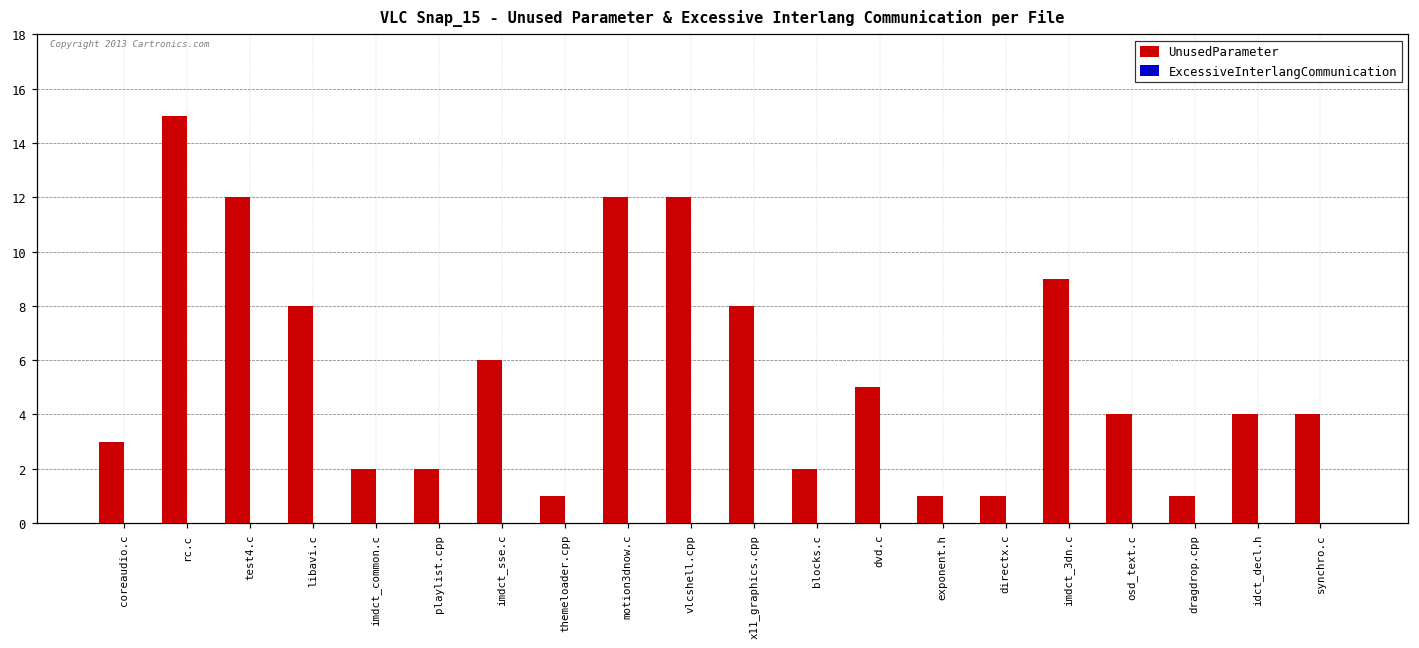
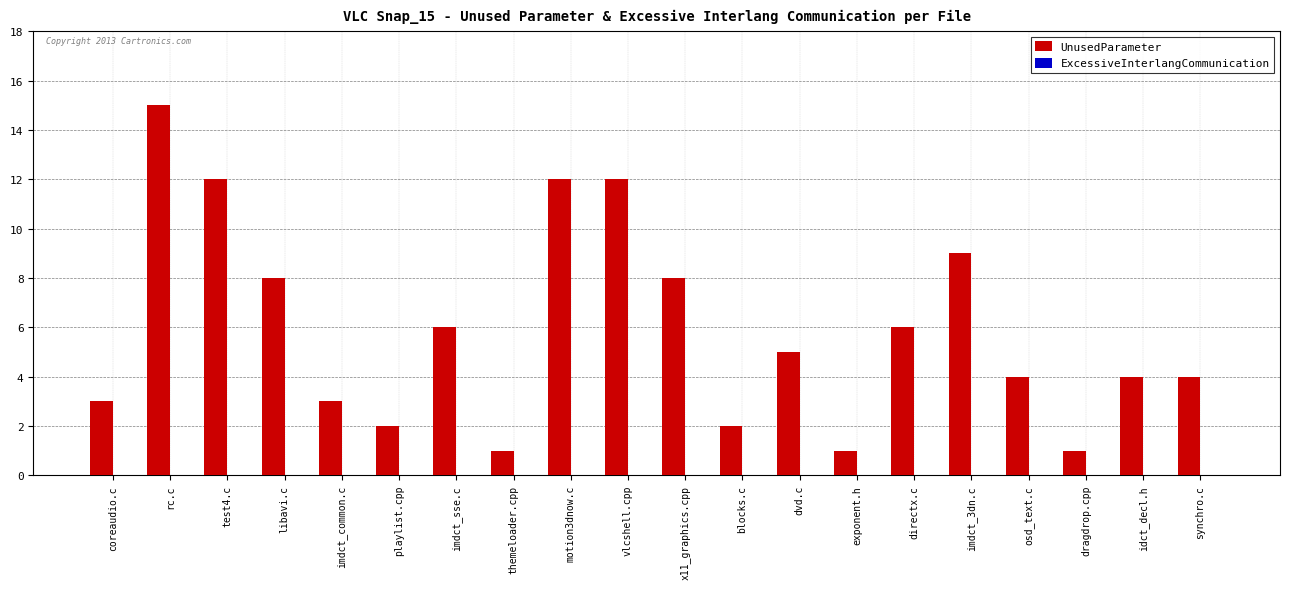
UnusedParameter, imdct_common.c: 2 -> 3
UnusedParameter, directx.c: 1 -> 6
